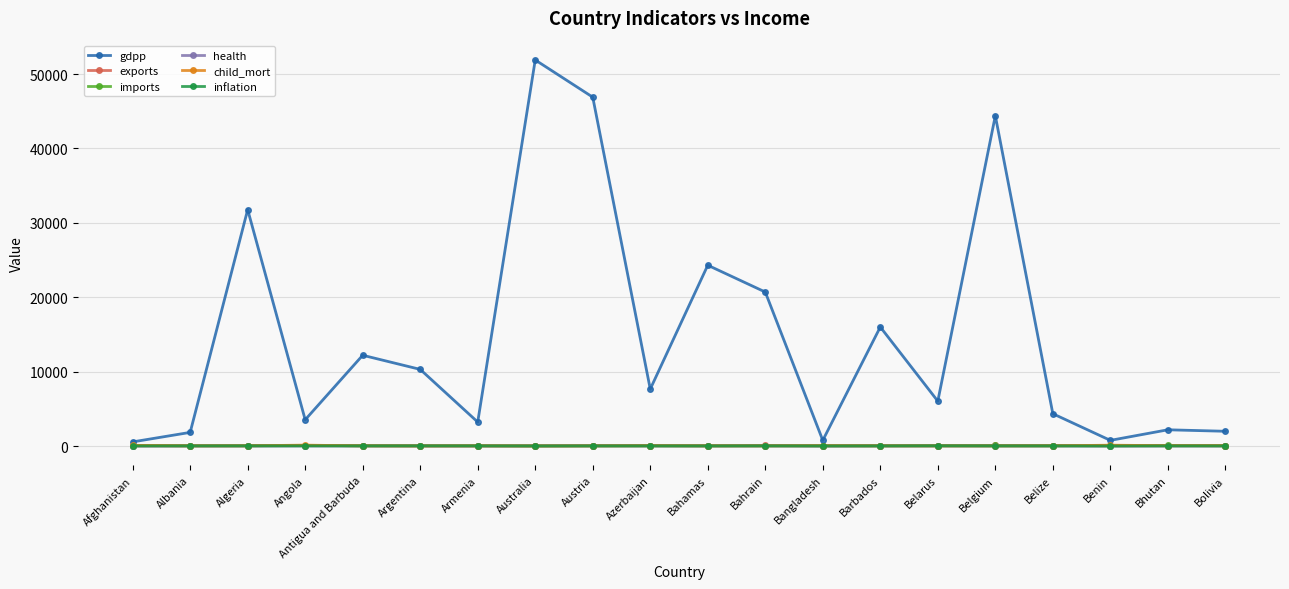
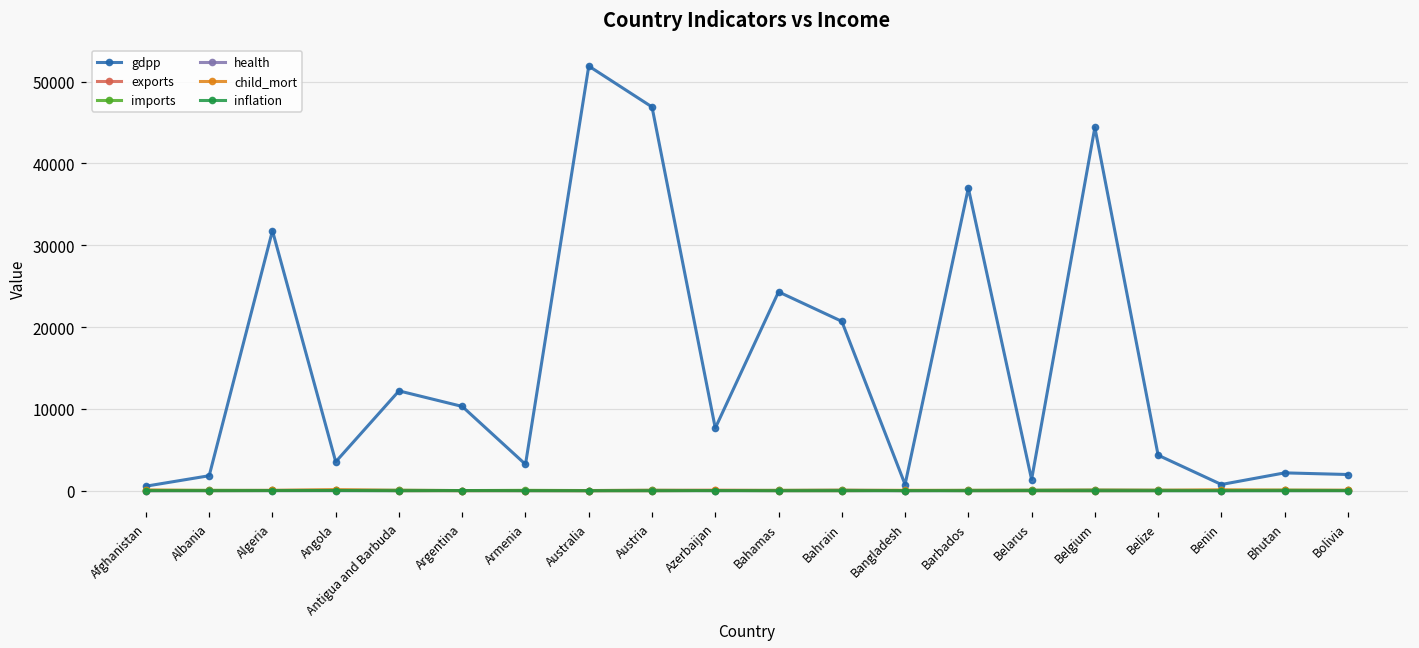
gdpp, Barbados: 16000 -> 37000
gdpp, Belarus: 6000 -> 1000
